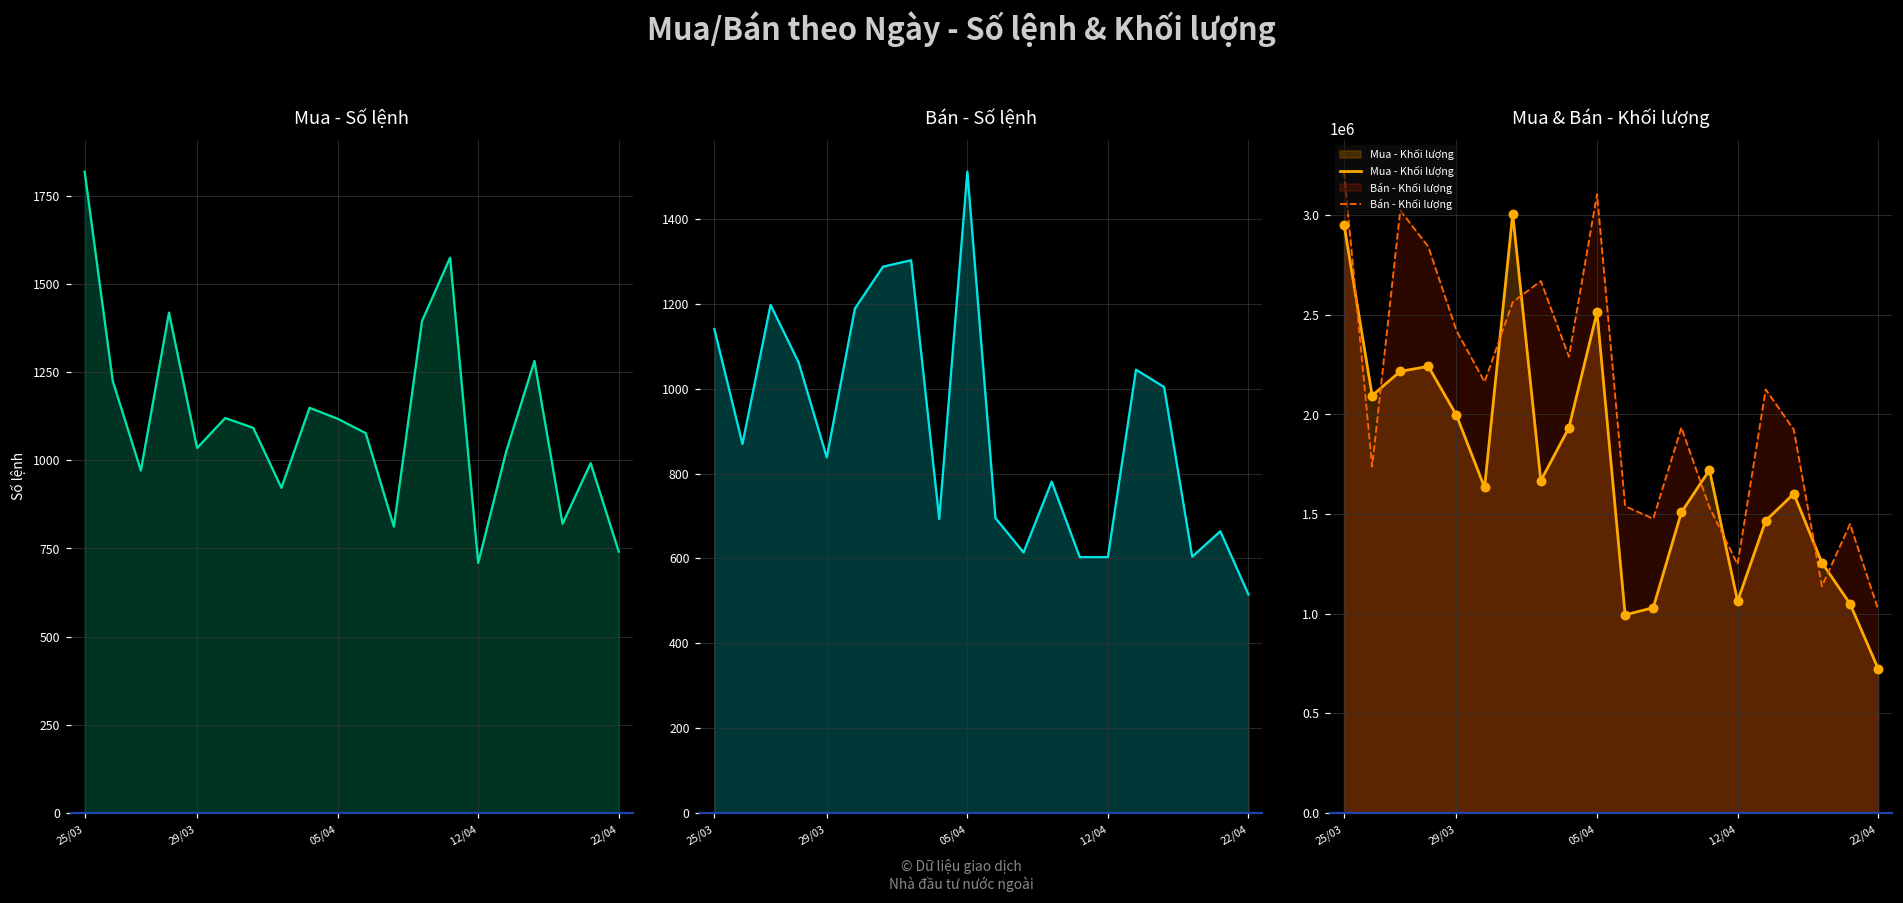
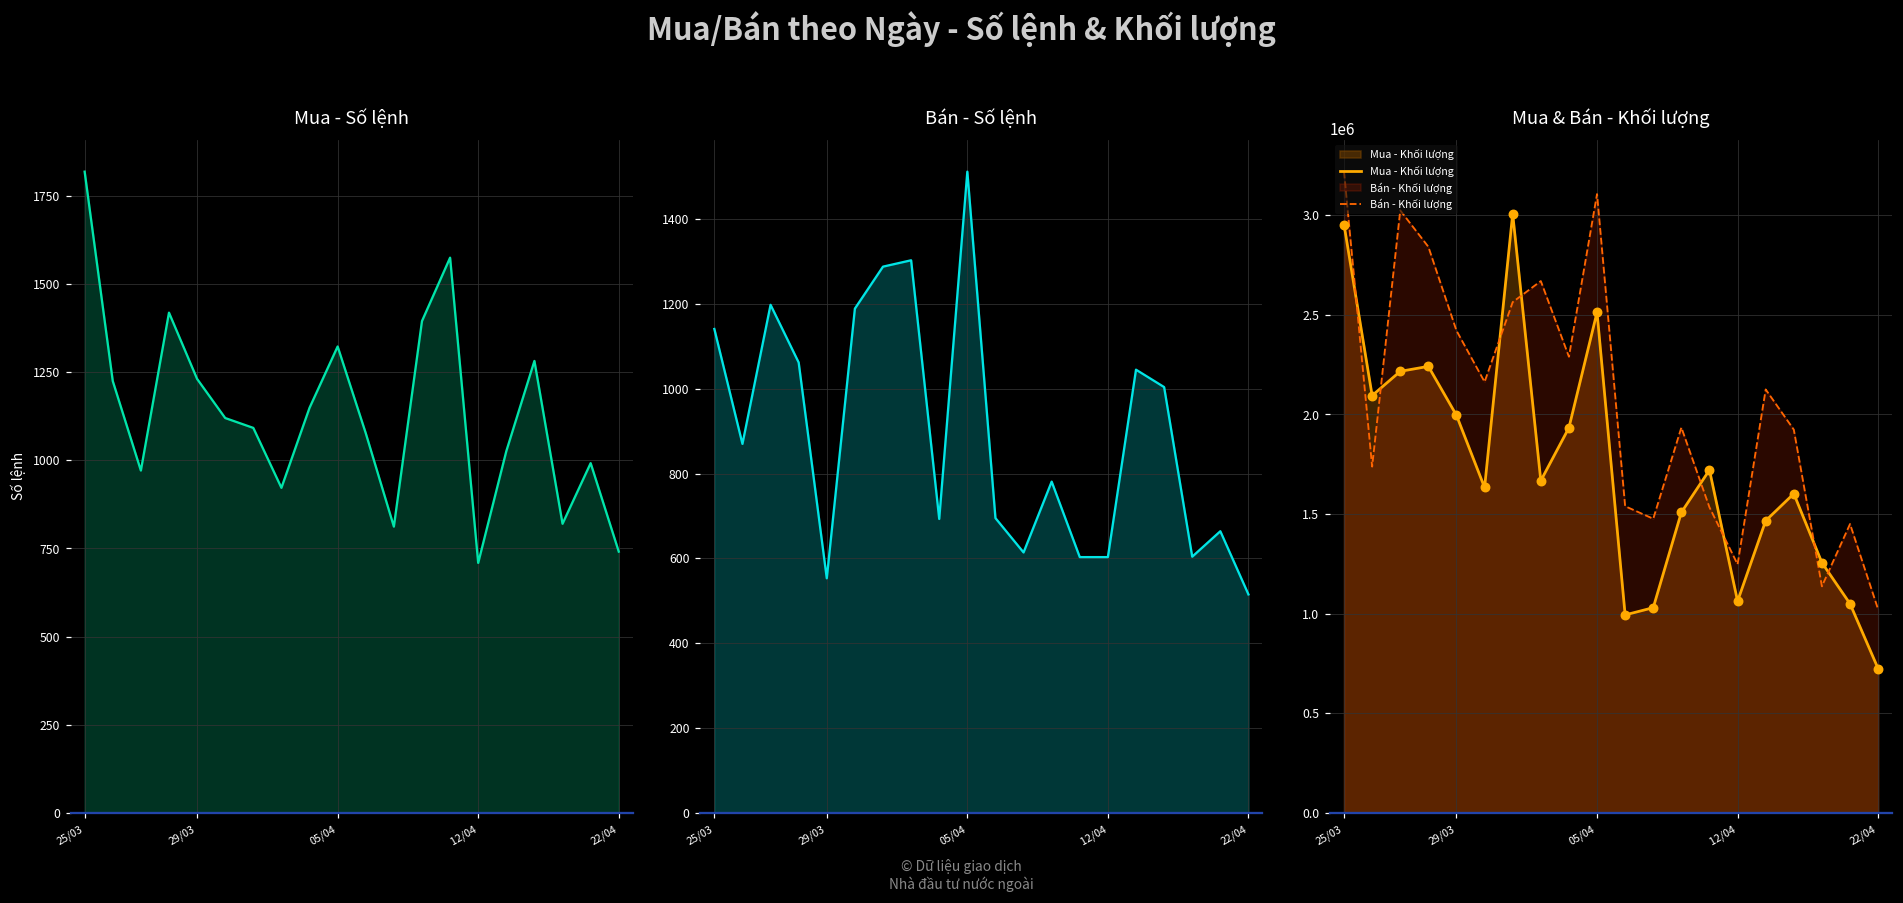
Mua - Số lệnh, 29/03: 1040 -> 1230
Mua - Số lệnh, 05/04: 1120 -> 1320
Bán - Số lệnh, 29/03: 840 -> 550
